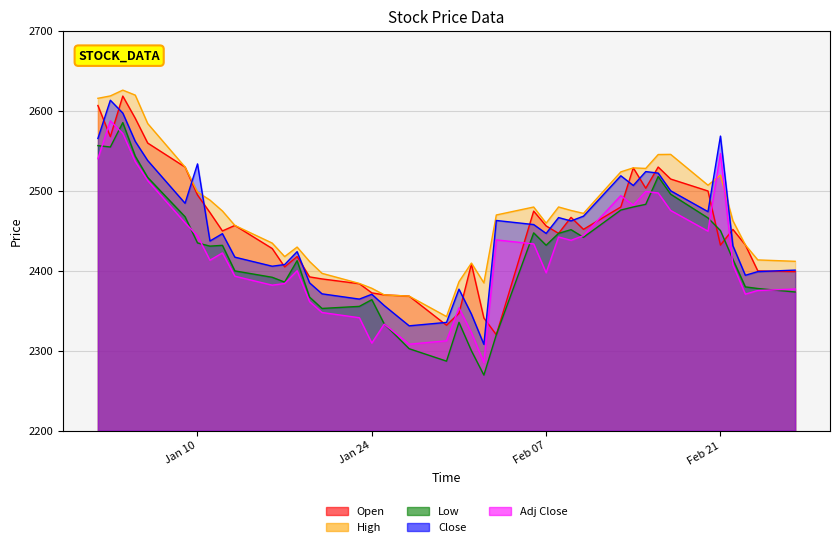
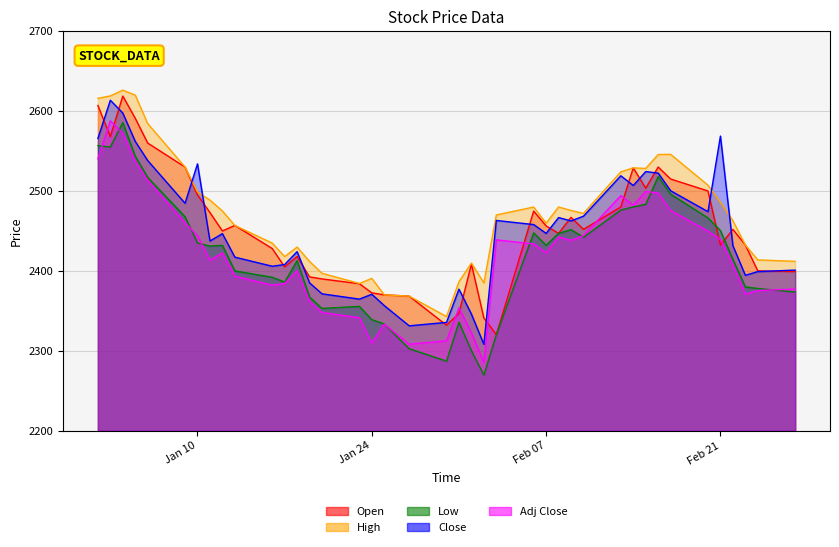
High, Jan 24: 2380 -> 2390
Low, Jan 24: 2360 -> 2340
Adj Close, Feb 07: 2400 -> 2420
High, Feb 21: 2520 -> 2490
Adj Close, Feb 21: 2550 -> 2440
